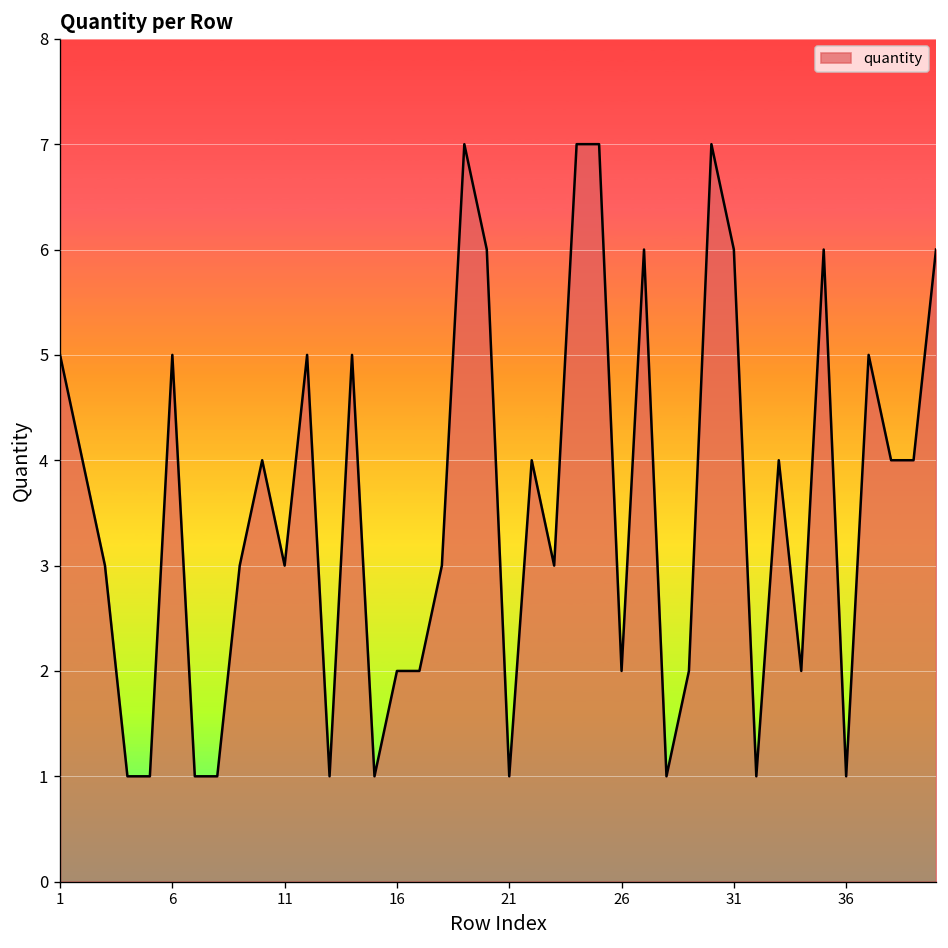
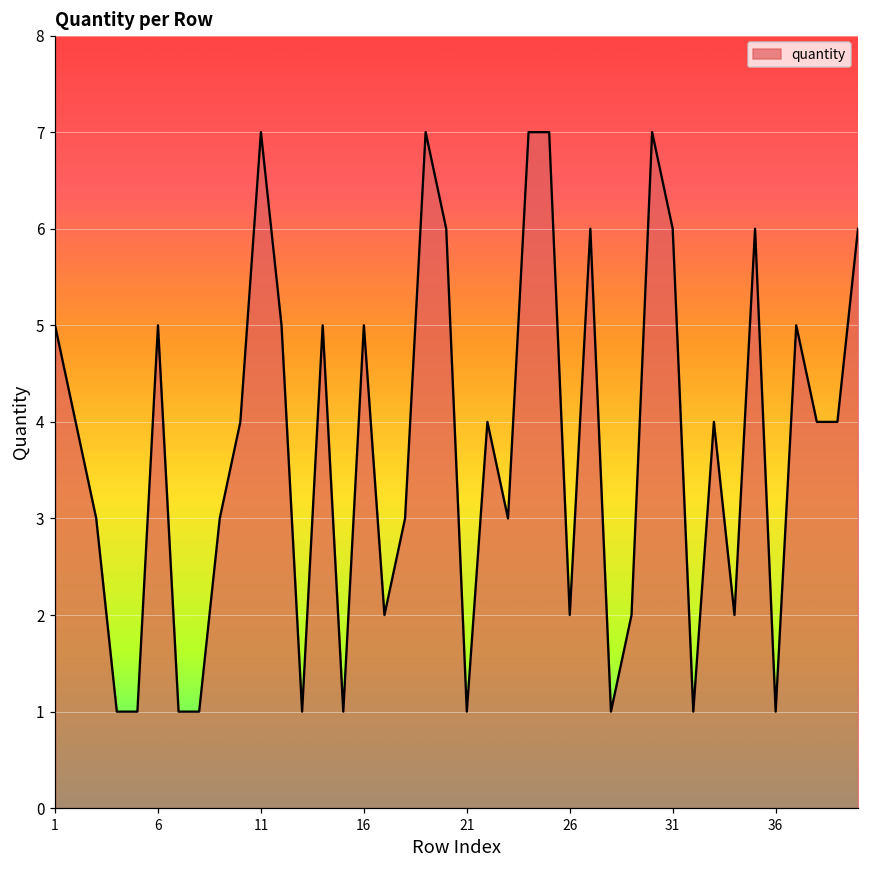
11: 3 -> 7
16: 2 -> 5
